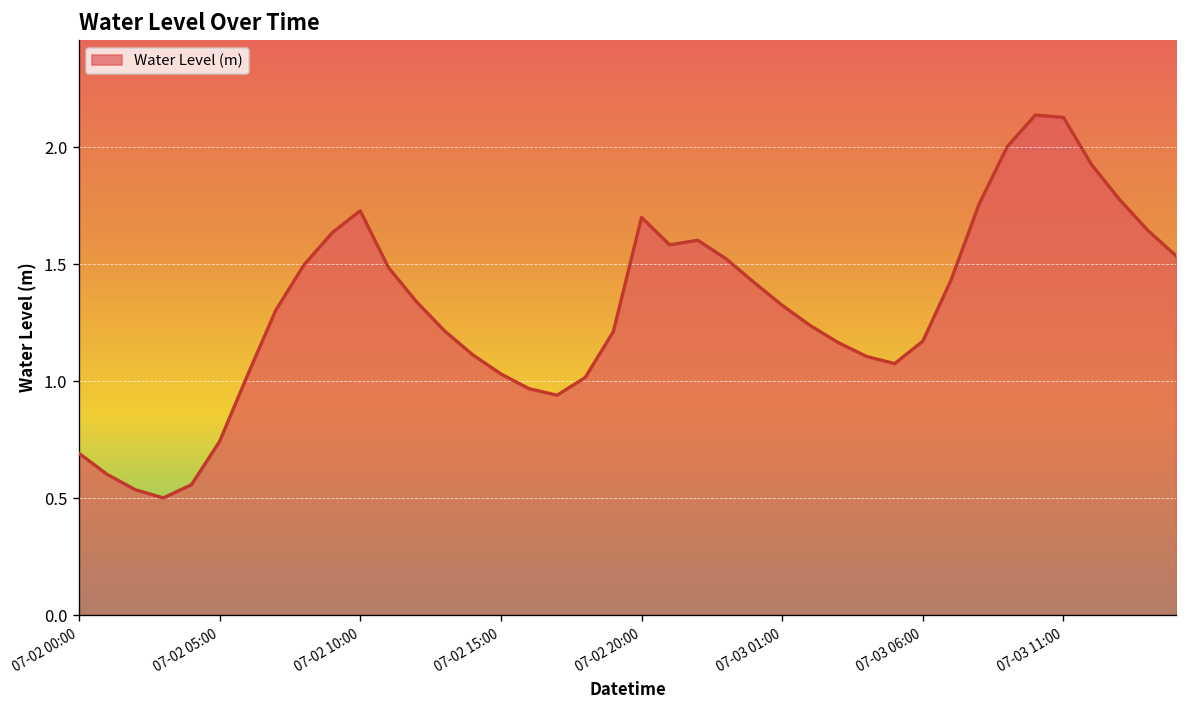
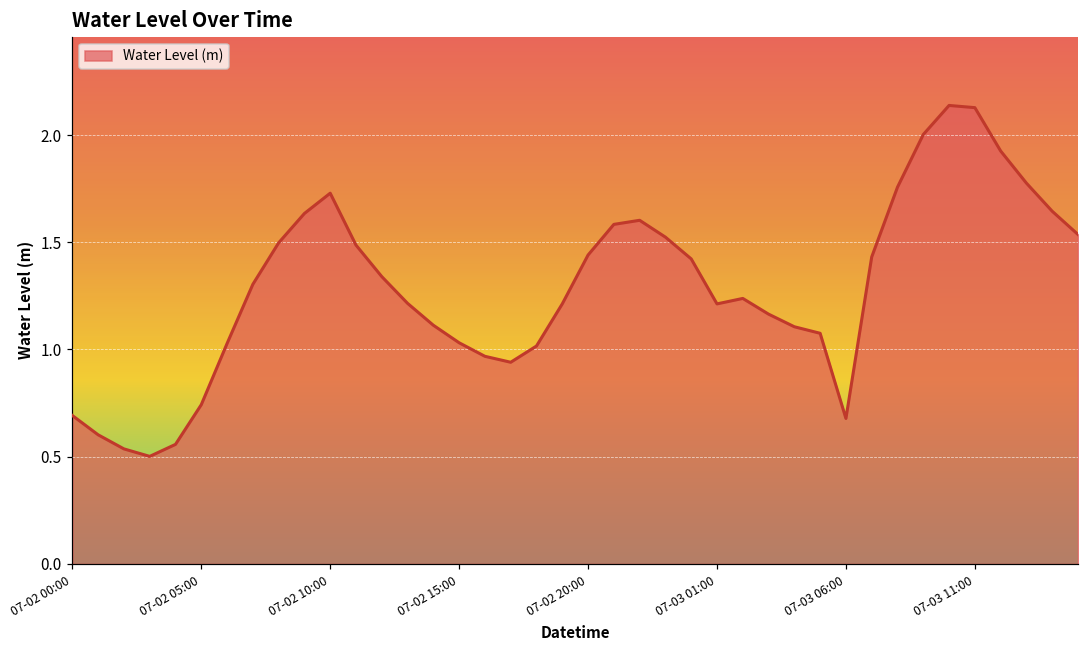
07-02 20:00: 1.70 -> 1.44
07-03 01:00: 1.32 -> 1.21
07-03 06:00: 1.17 -> 0.68
